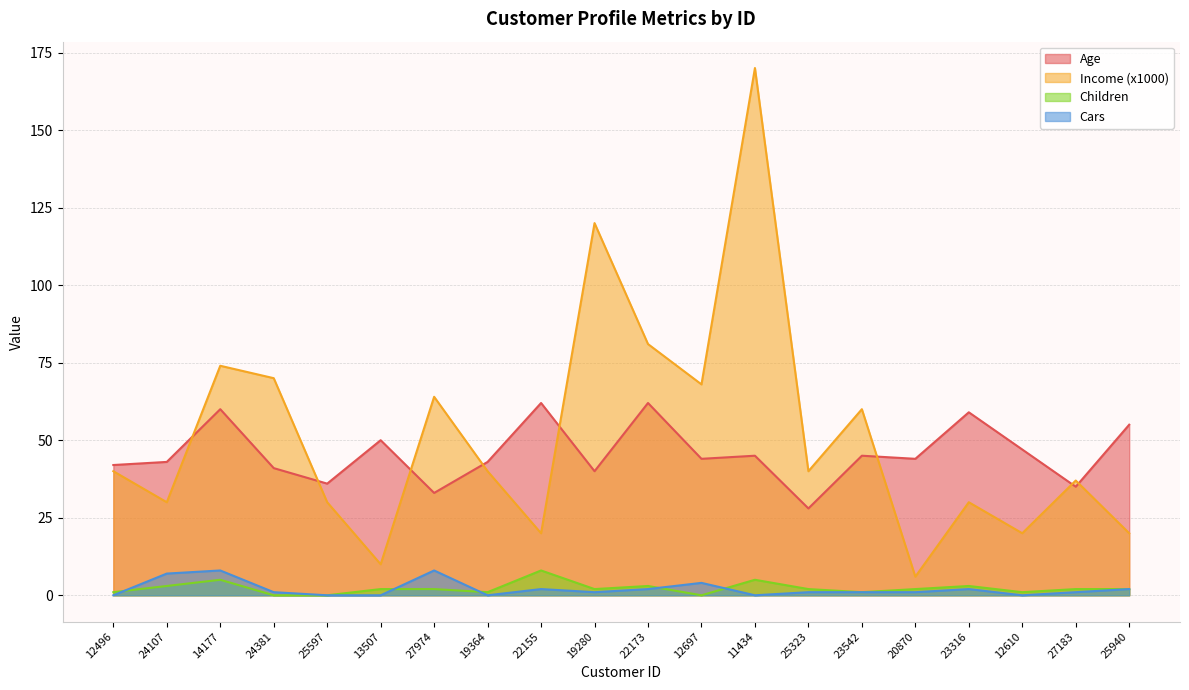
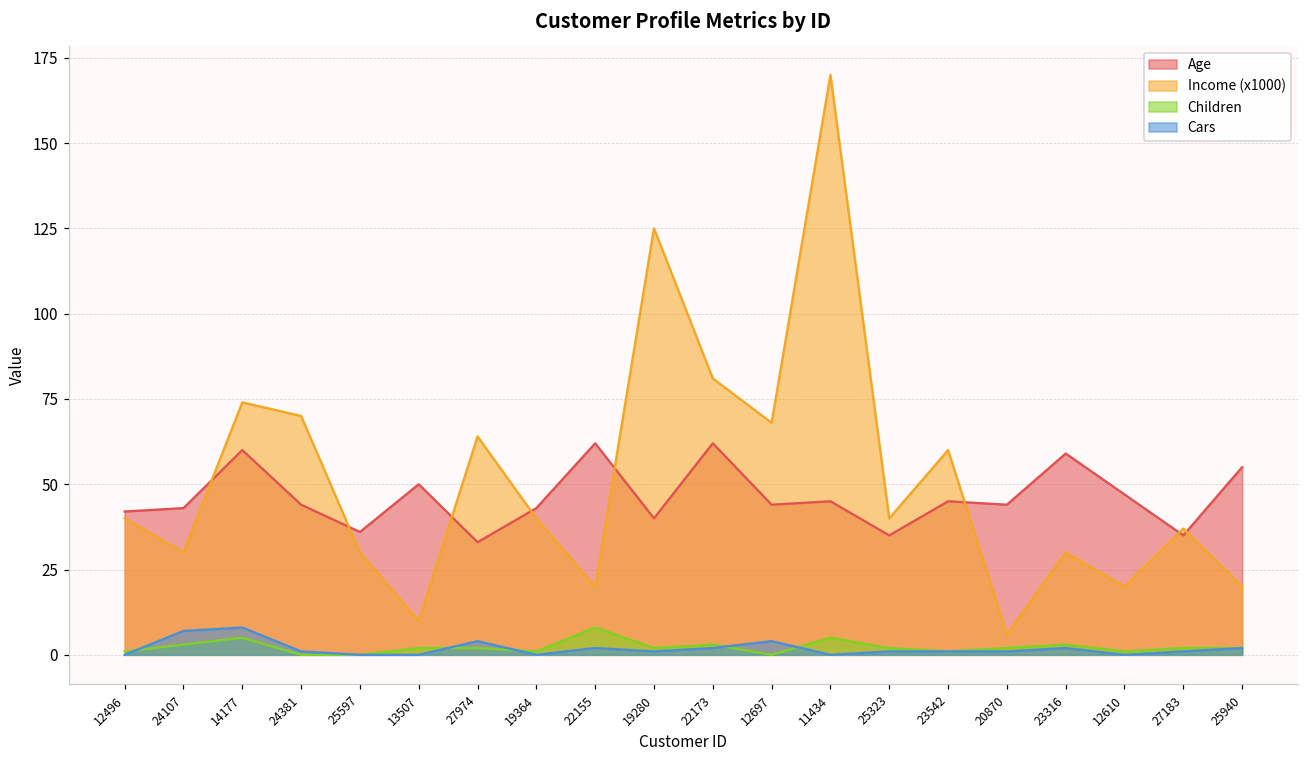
Age, 24381: 41 -> 44
Cars, 27974: 8 -> 4
Income (x1000), 19280: 120 -> 125
Age, 25323: 28 -> 35
